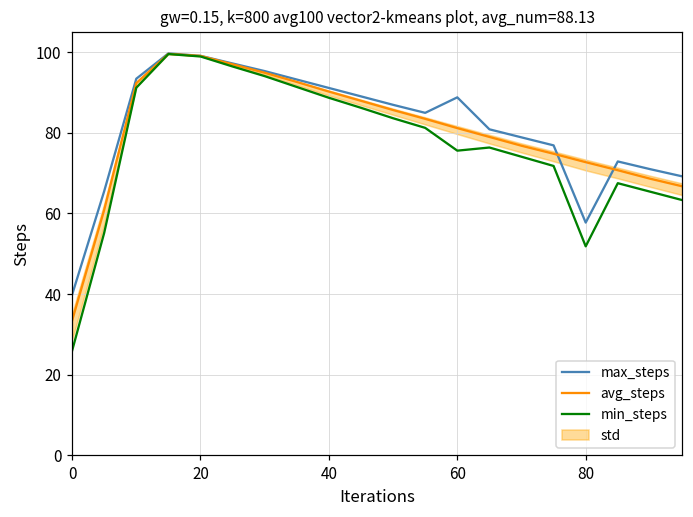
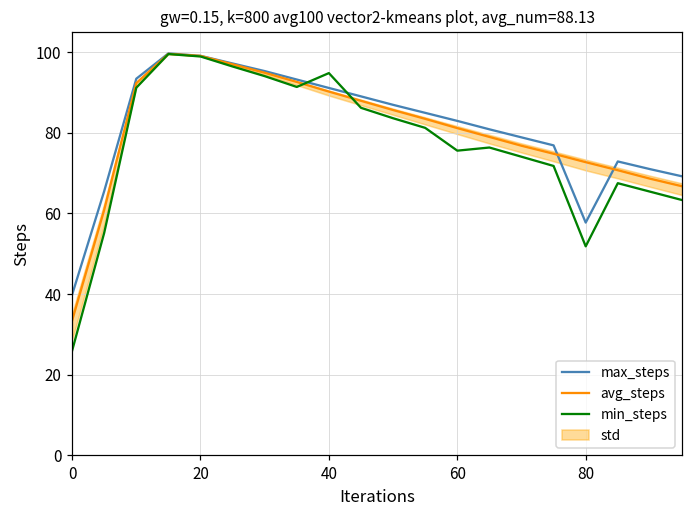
min_steps, 40: 89 -> 95
max_steps, 60: 89 -> 83
